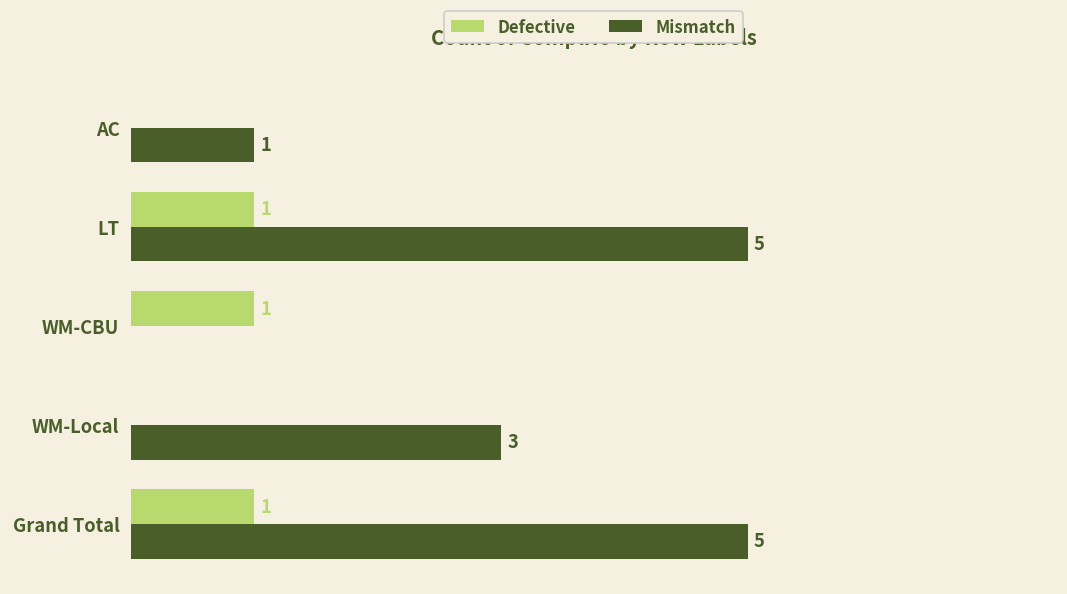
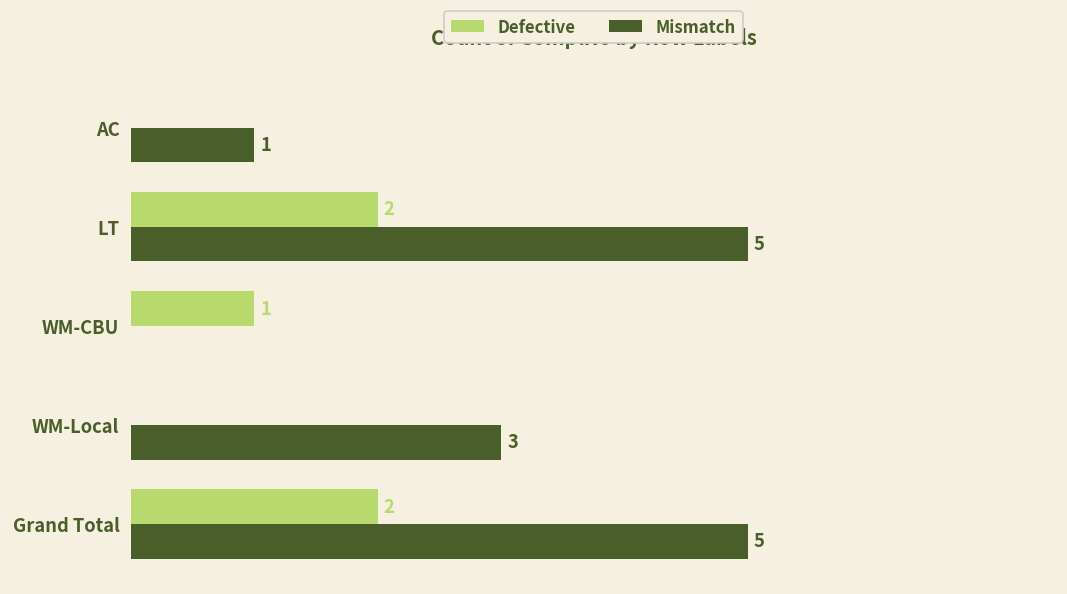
Defective, LT: 1 -> 2
Defective, Grand Total: 1 -> 2
